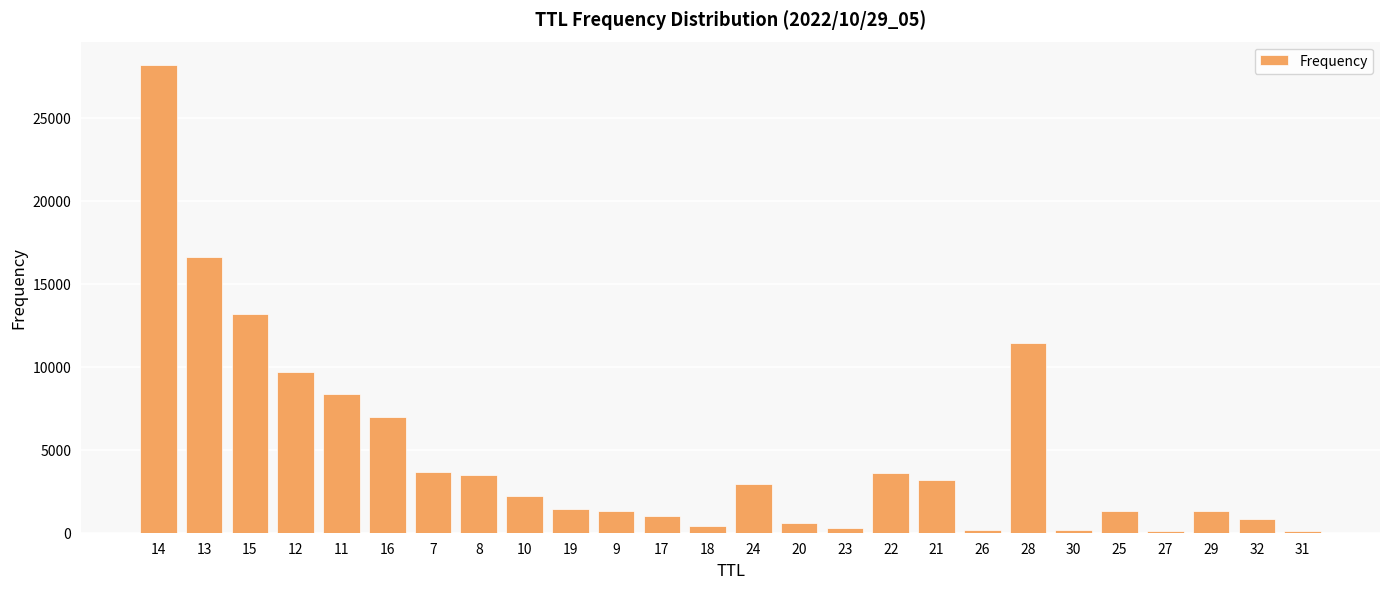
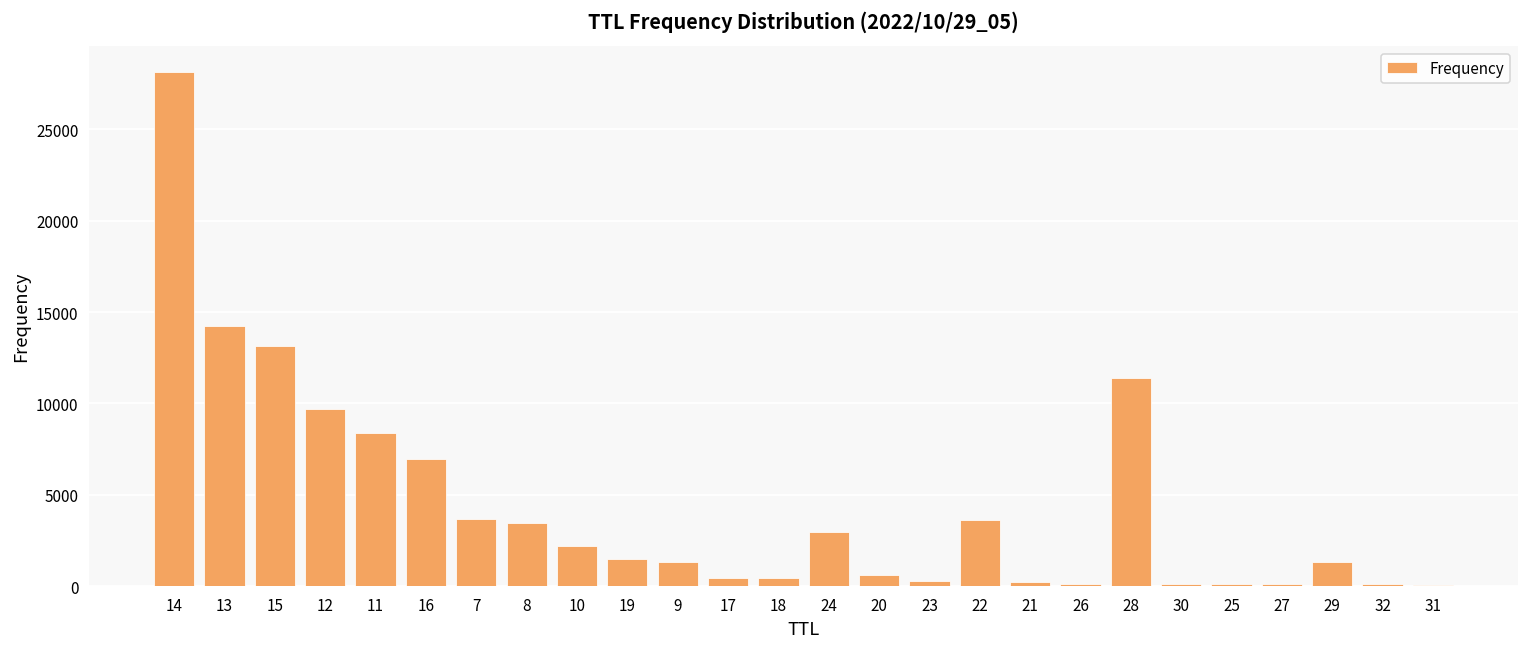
13: 16600 -> 14300
17: 1000 -> 500
21: 3200 -> 200
25: 1300 -> 100
32: 800 -> 100
